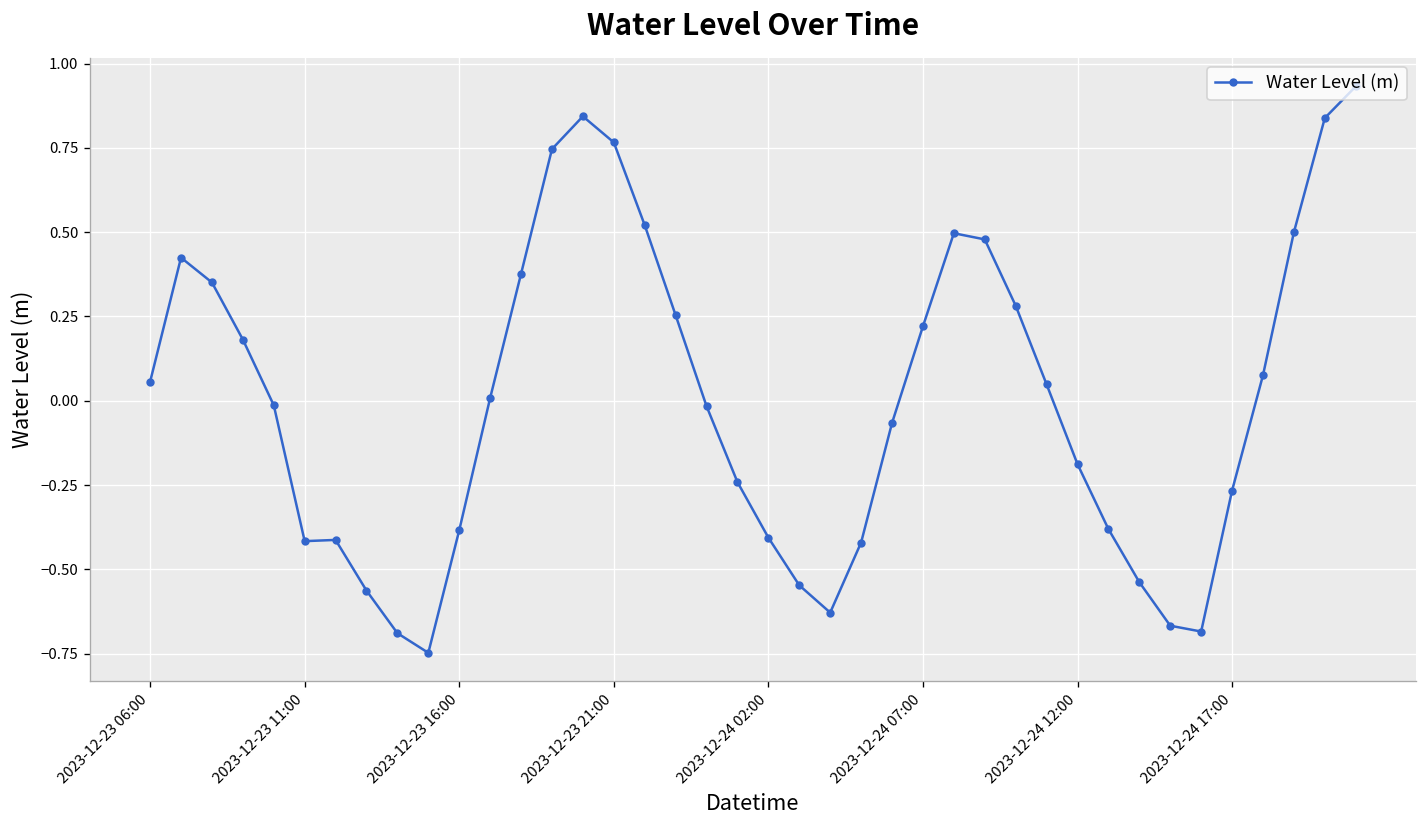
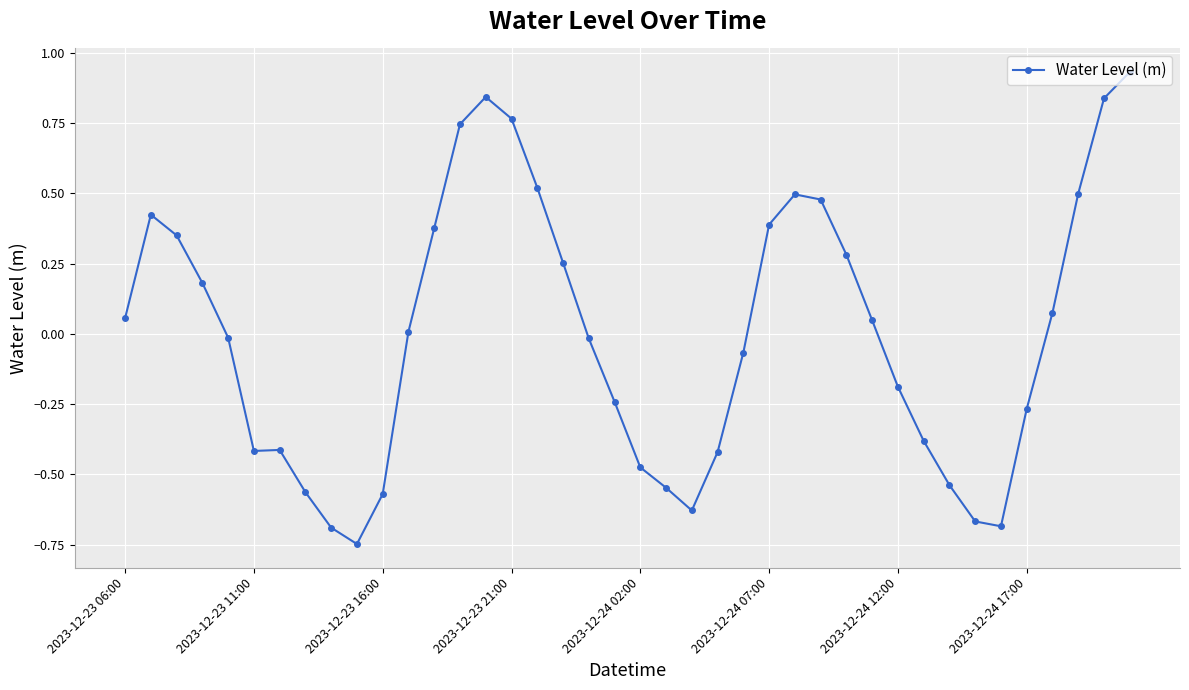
2023-12-23 16:00: -0.38 -> -0.57
2023-12-24 02:00: -0.41 -> -0.47
2023-12-24 07:00: 0.22 -> 0.39
